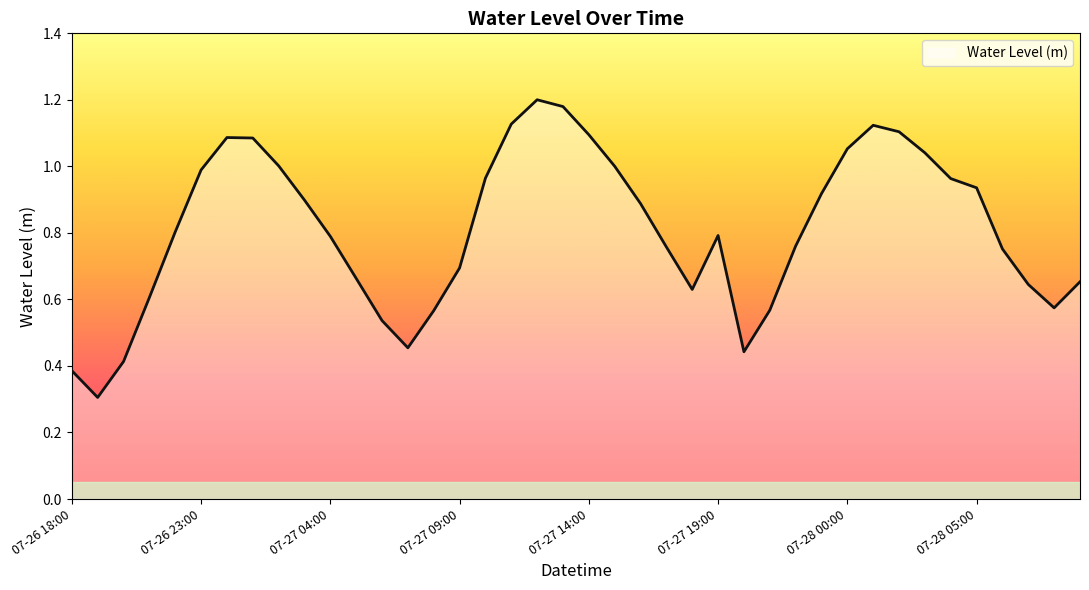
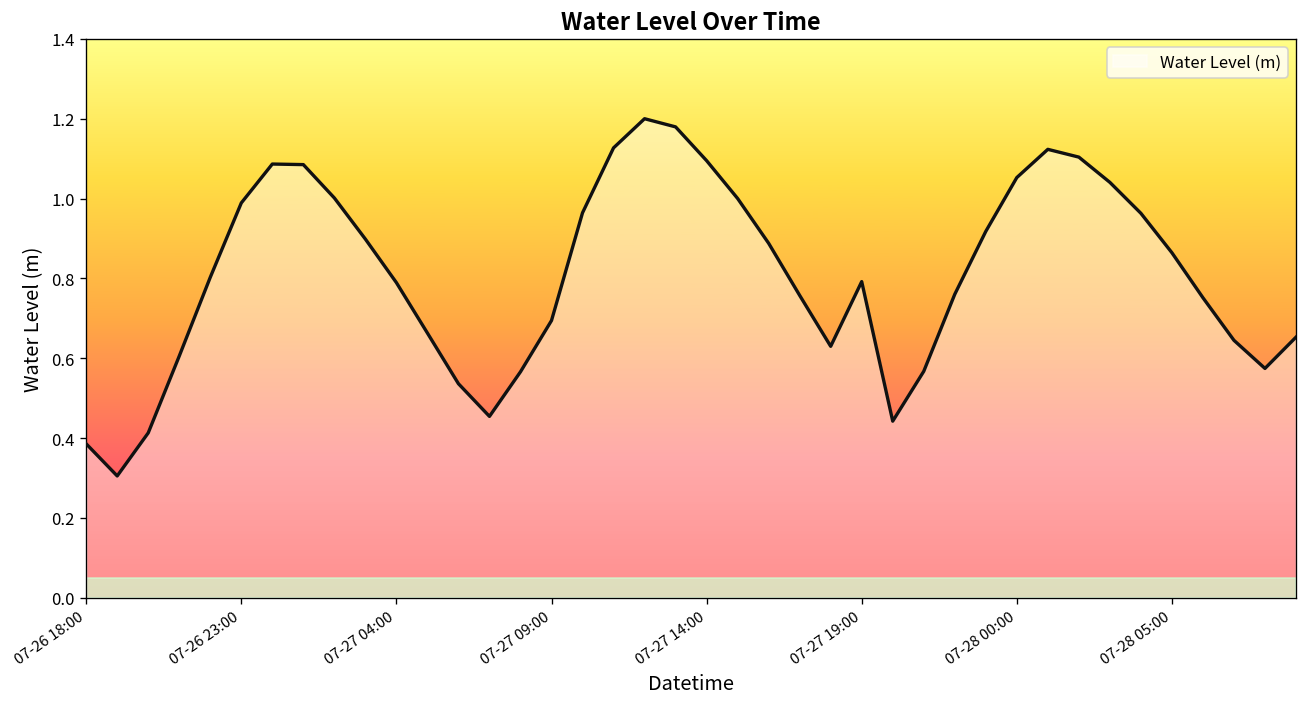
07-28 05:00: 0.94 -> 0.86
